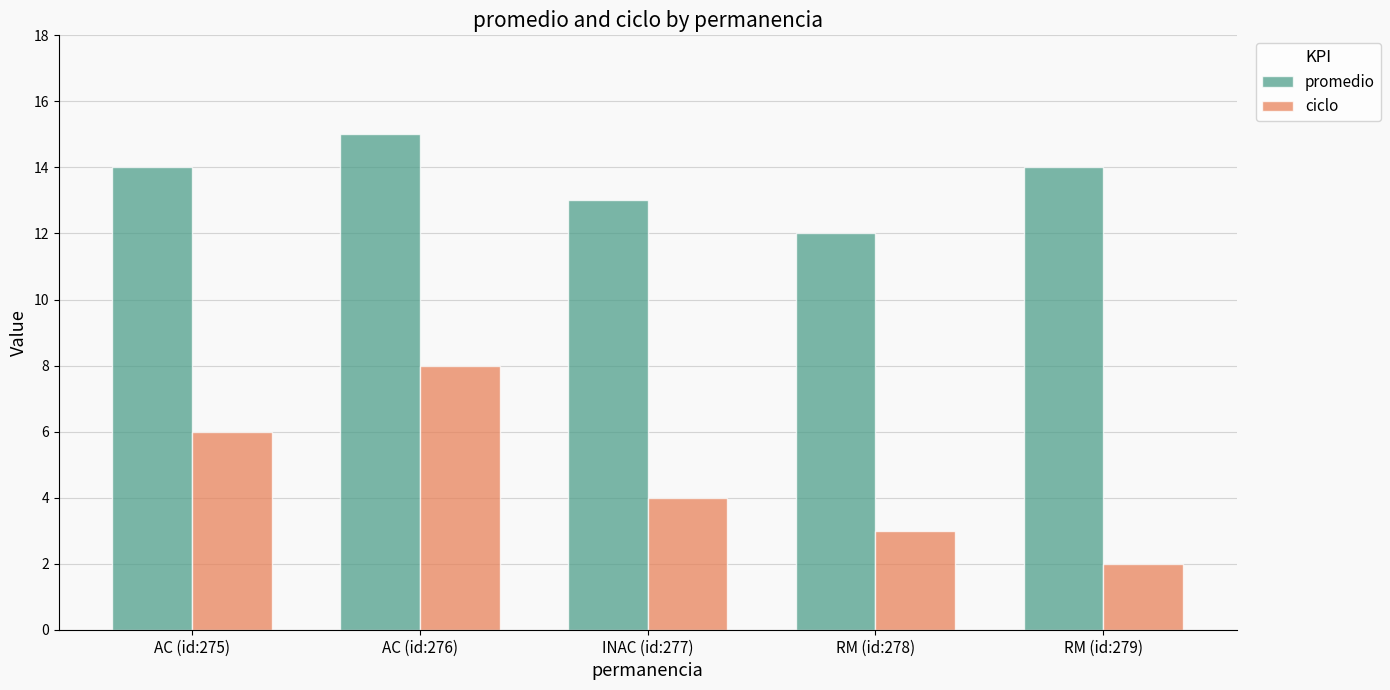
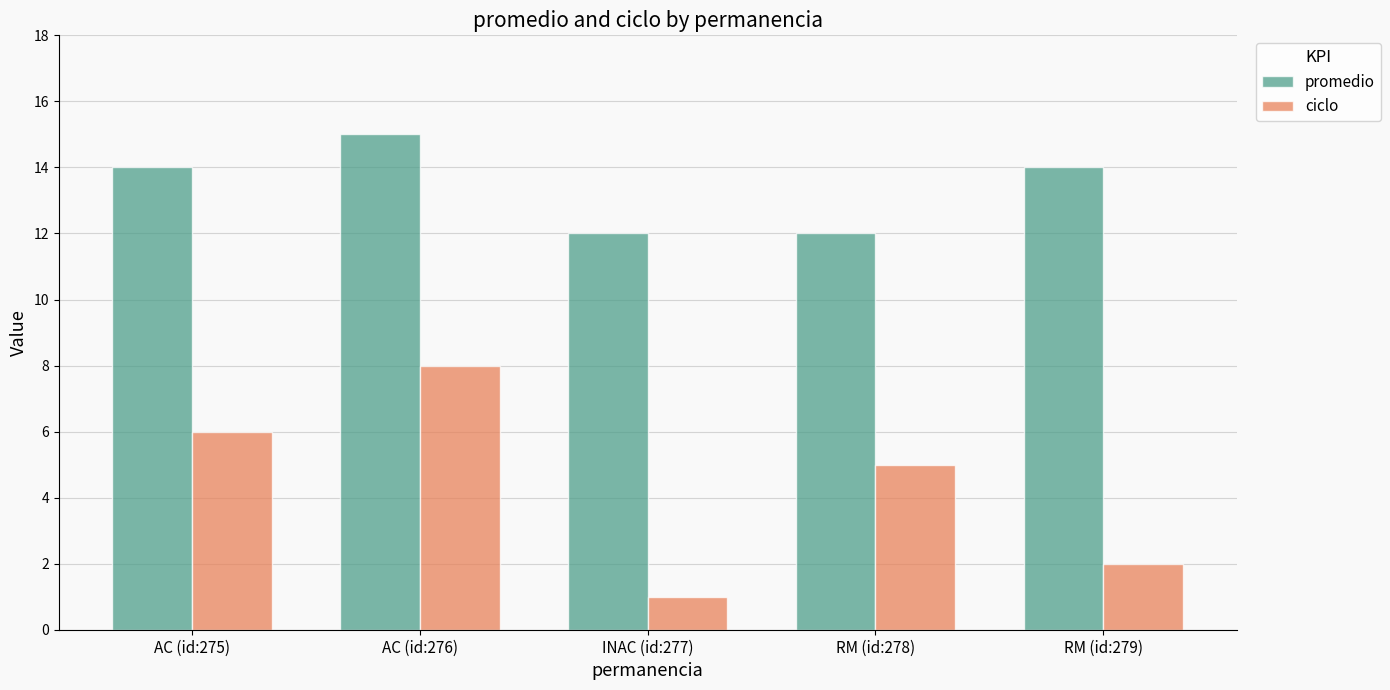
promedio, INAC (id:277): 13 -> 12
ciclo, INAC (id:277): 4 -> 1
ciclo, RM (id:278): 3 -> 5
